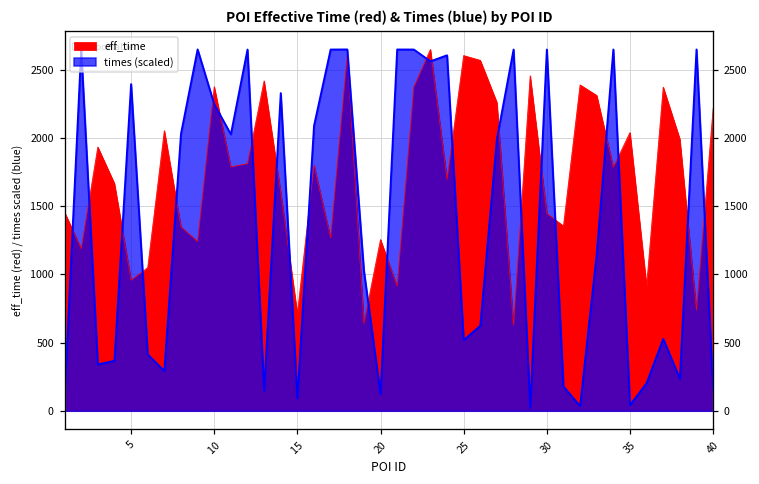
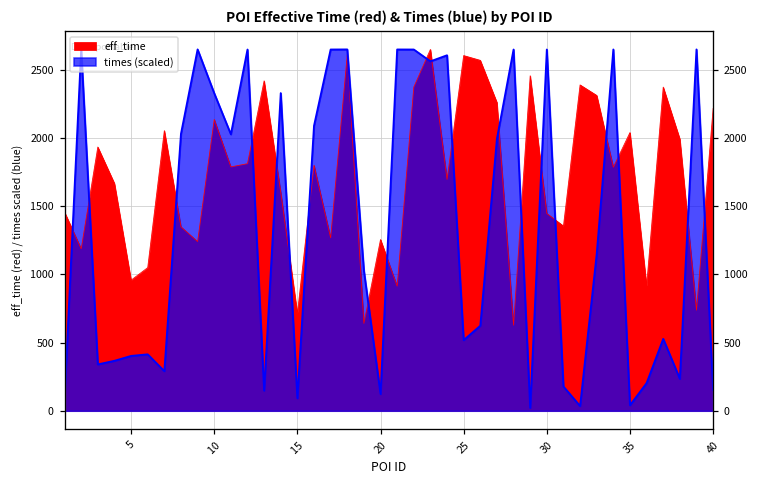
times (scaled), 5: 2390 -> 400
eff_time, 10: 2380 -> 2140
times (scaled), 10: 2250 -> 2330
